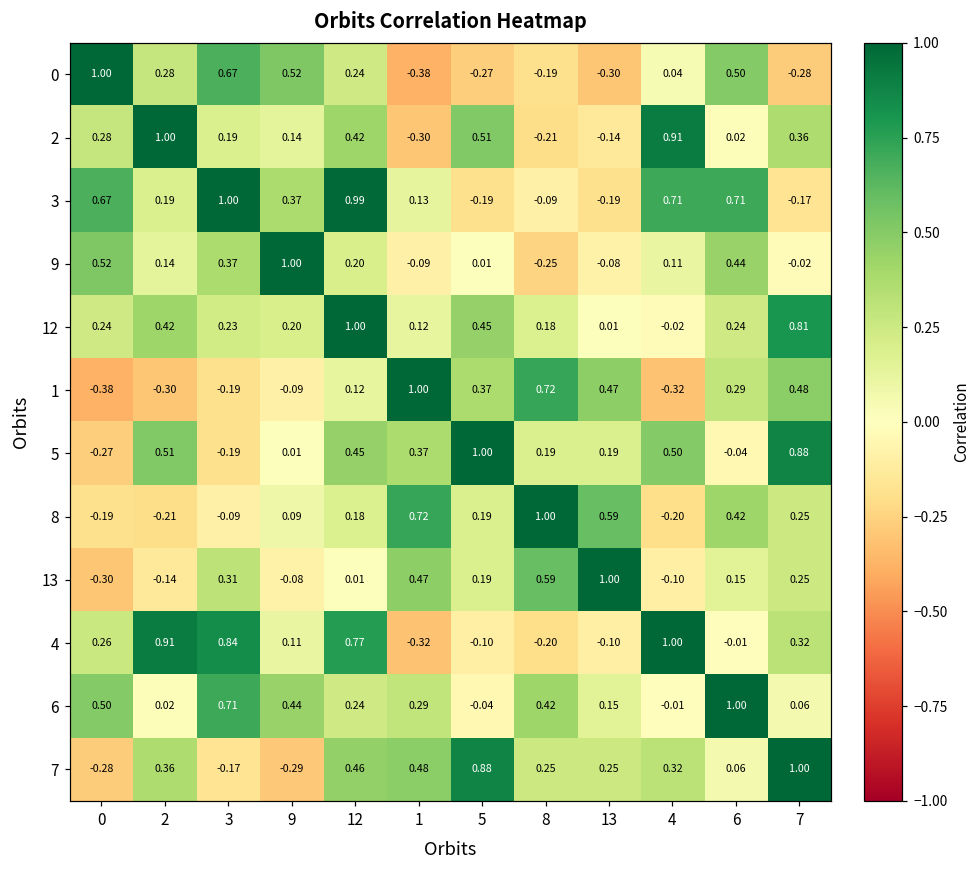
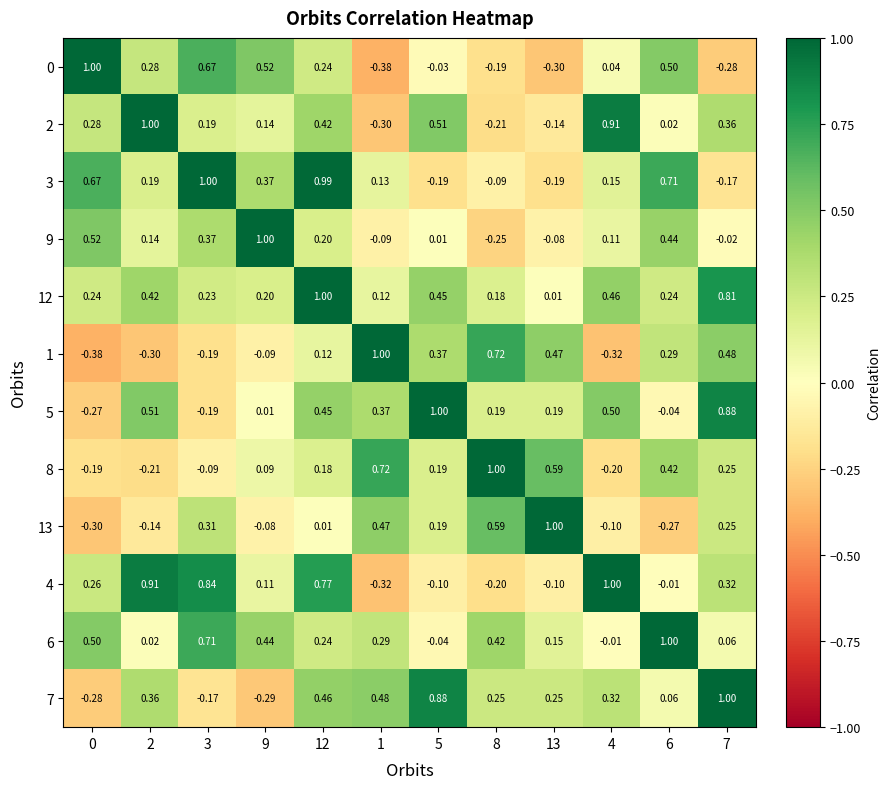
0, 5: -0.27 -> -0.03
3, 4: 0.71 -> 0.15
12, 4: -0.02 -> 0.46
13, 6: 0.15 -> -0.27
